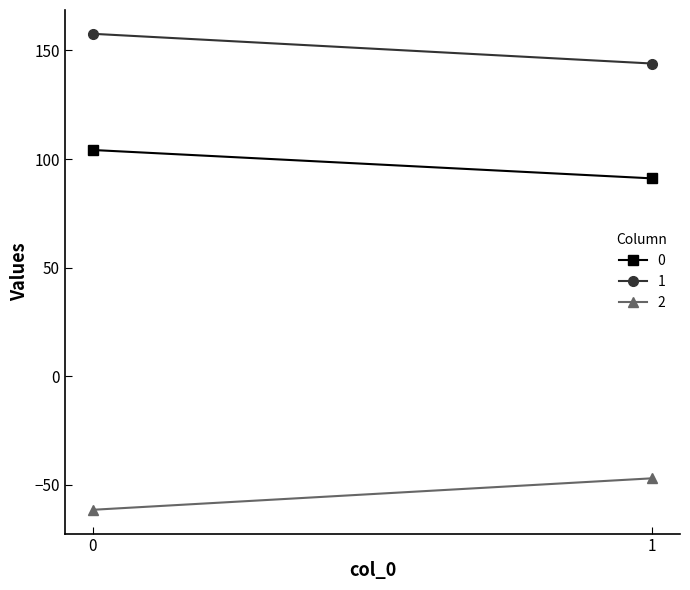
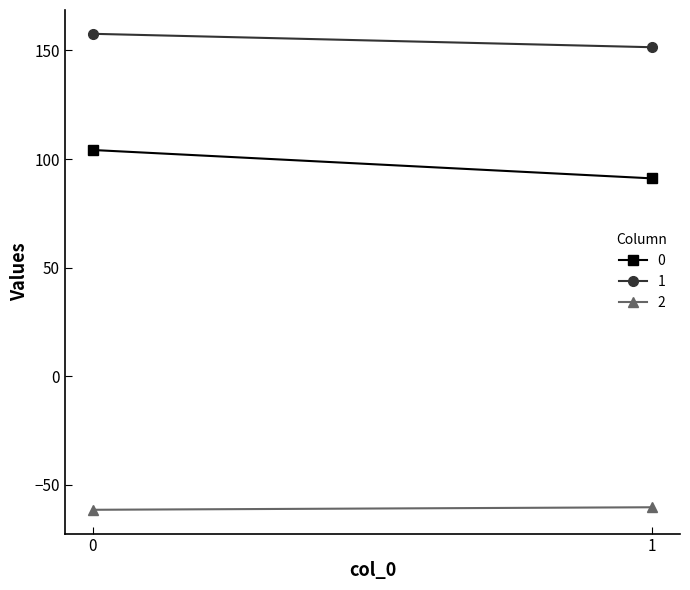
1, 1: 144 -> 152
2, 1: -47 -> -60
